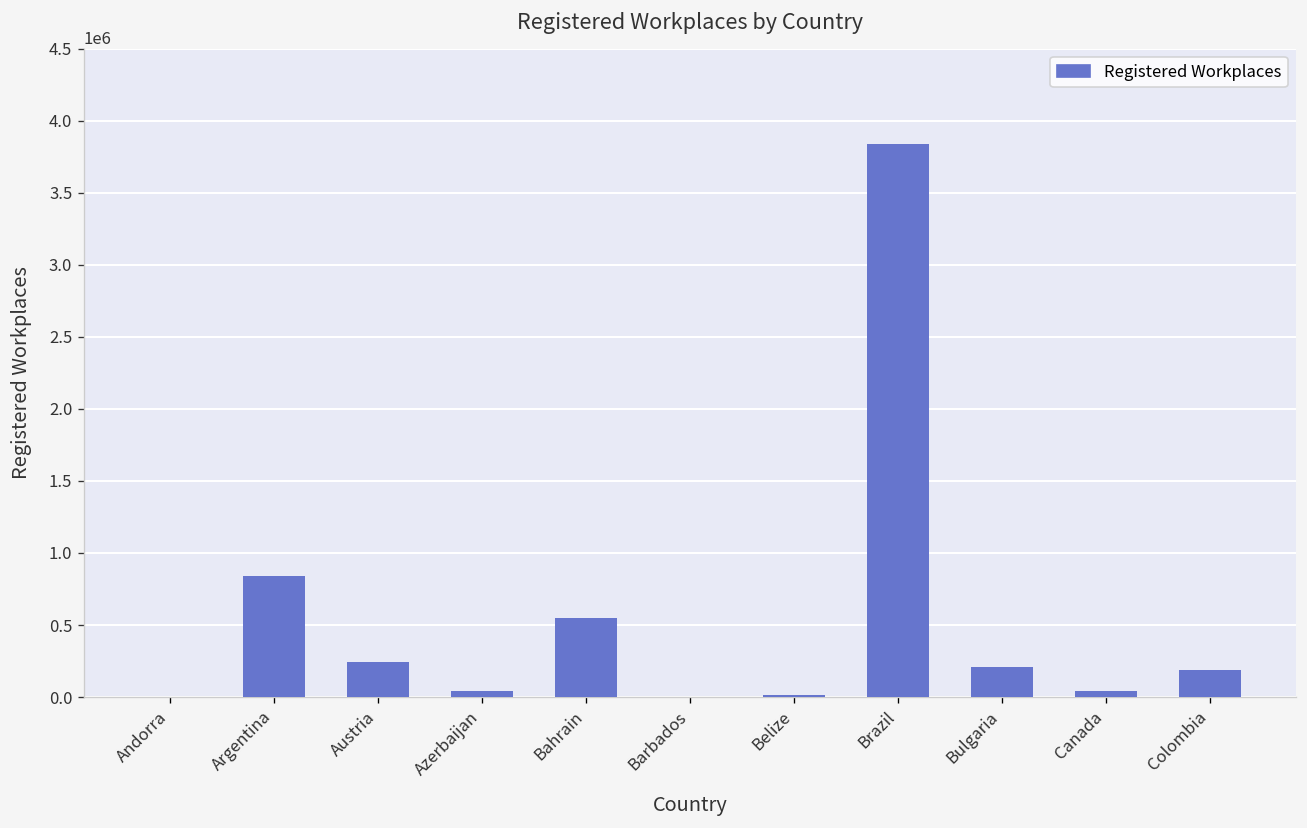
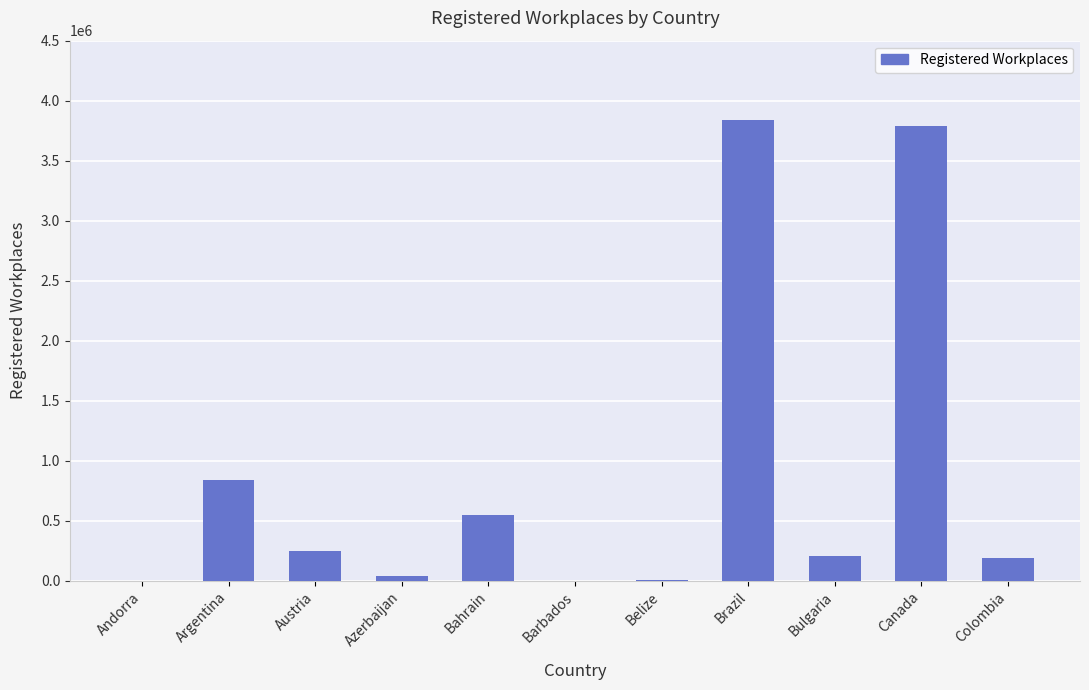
Canada: 40000 -> 3790000
